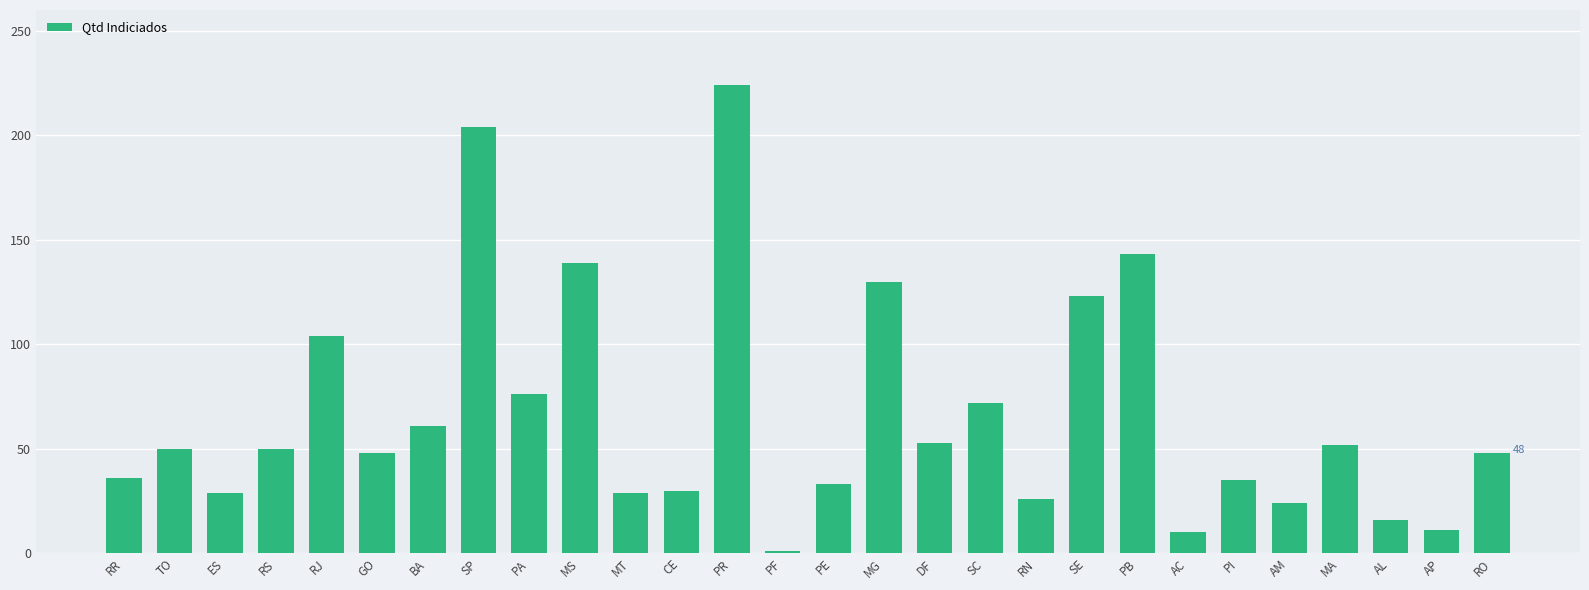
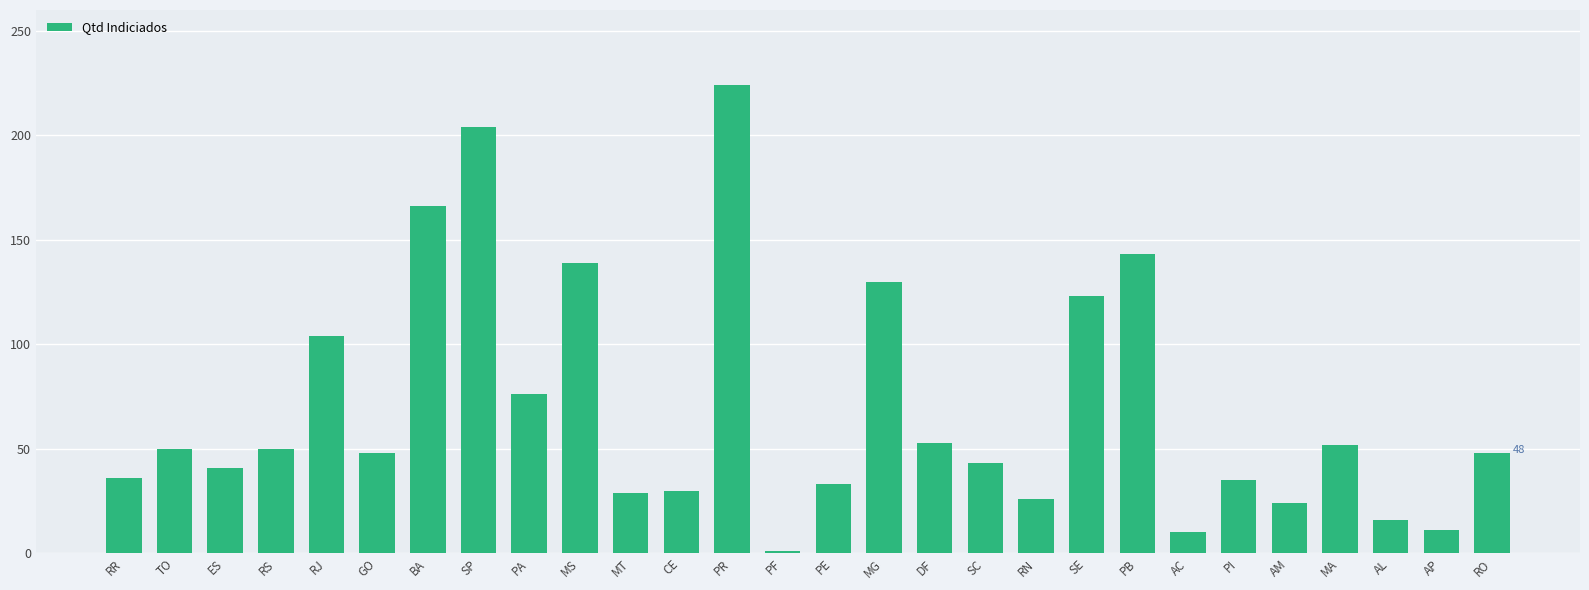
ES: 29 -> 41
BA: 61 -> 166
SC: 72 -> 43
